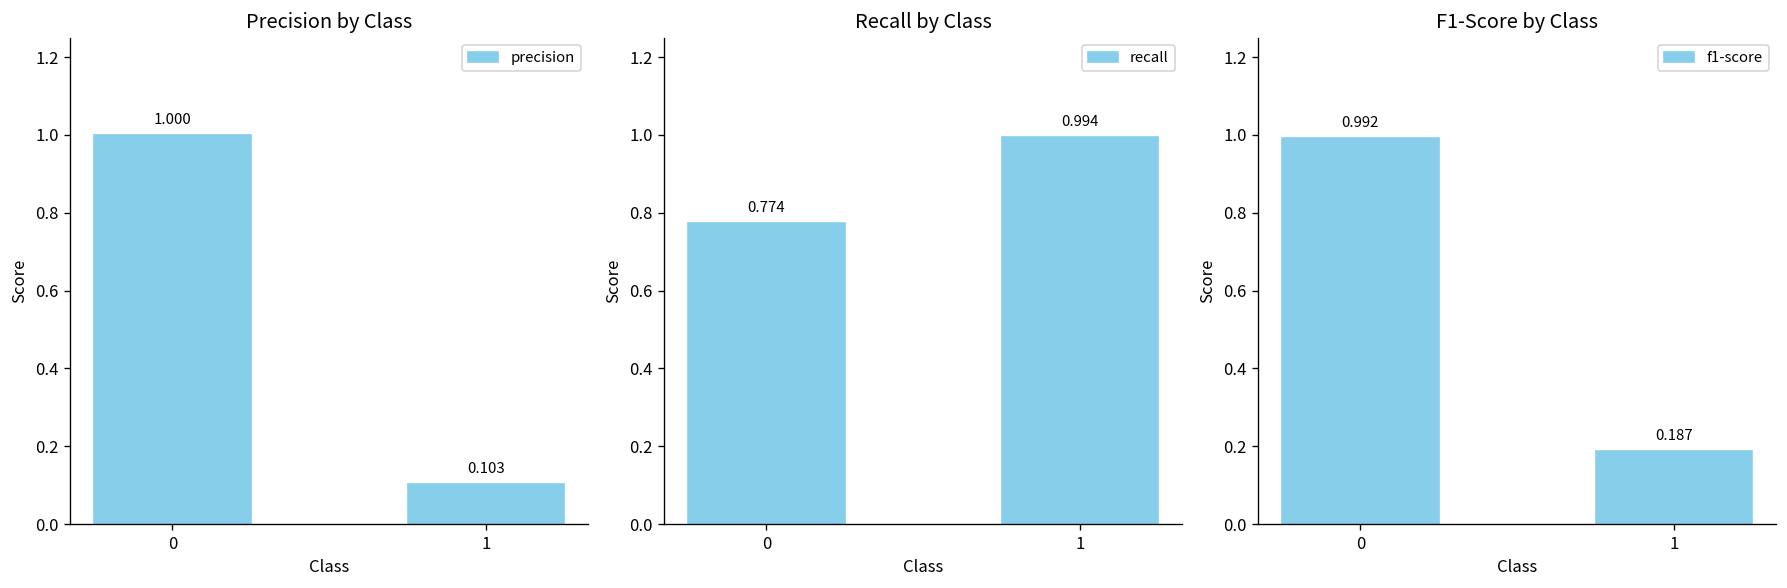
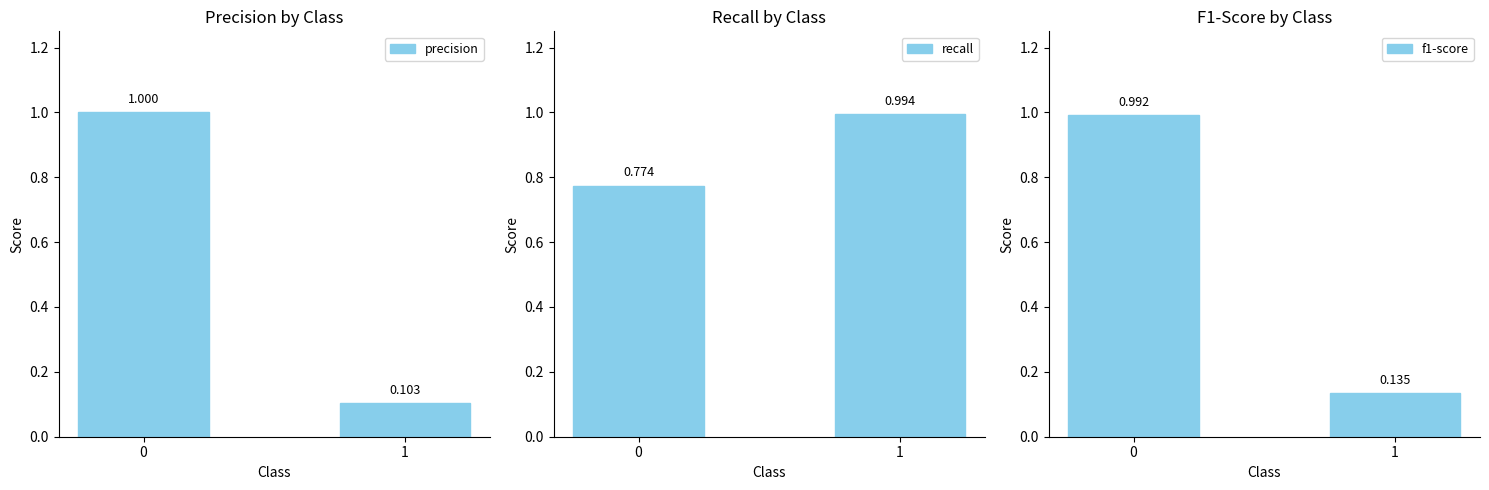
F1-Score by Class, 1: 0.187 -> 0.135
